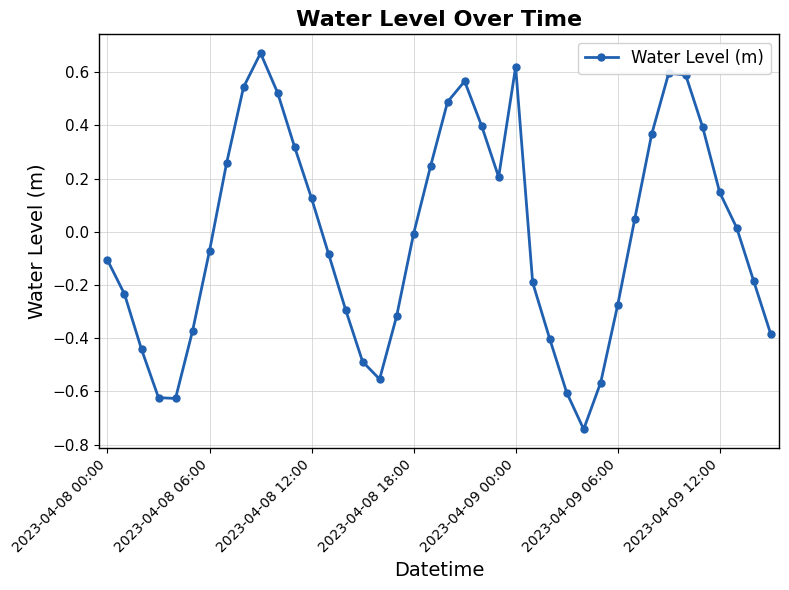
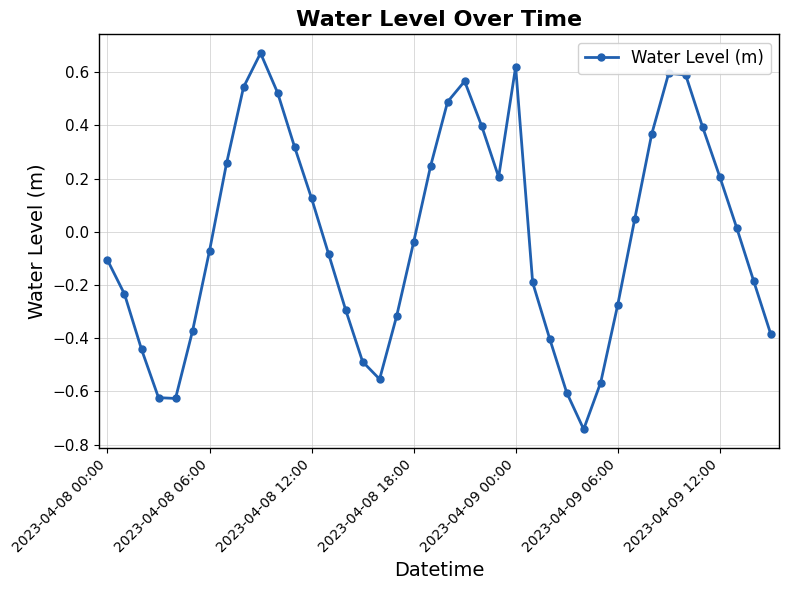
2023-04-08 18:00: -0.01 -> -0.04
2023-04-09 12:00: 0.15 -> 0.21
